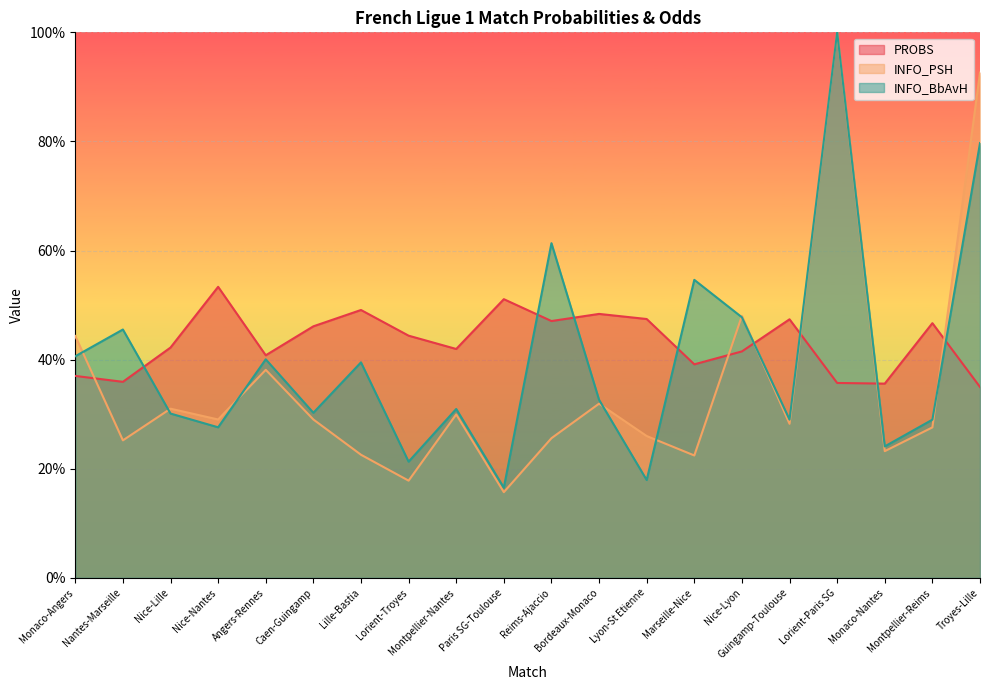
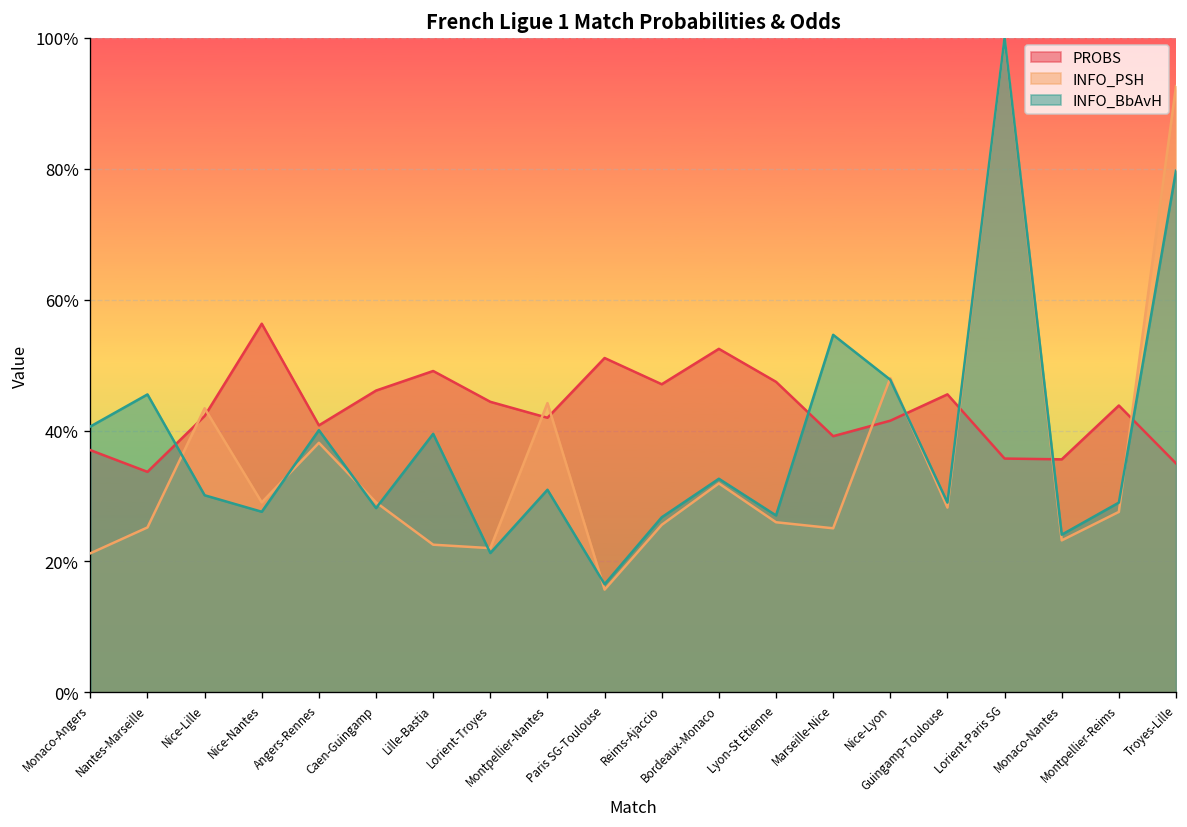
INFO_PSH, Monaco-Angers: 44% -> 21%
PROBS, Nantes-Marseille: 36% -> 34%
INFO_PSH, Nice-Lille: 31% -> 43%
PROBS, Nice-Nantes: 53% -> 56%
INFO_BbAvH, Caen-Guingamp: 30% -> 28%
INFO_PSH, Lorient-Troyes: 18% -> 22%
INFO_PSH, Montpellier-Nantes: 30% -> 44%
INFO_BbAvH, Reims-Ajaccio: 61% -> 27%
PROBS, Bordeaux-Monaco: 48% -> 52%
INFO_BbAvH, Lyon-St Etienne: 18% -> 27%
INFO_PSH, Marseille-Nice: 22% -> 25%
PROBS, Guingamp-Toulouse: 47% -> 46%
PROBS, Montpellier-Reims: 47% -> 44%
